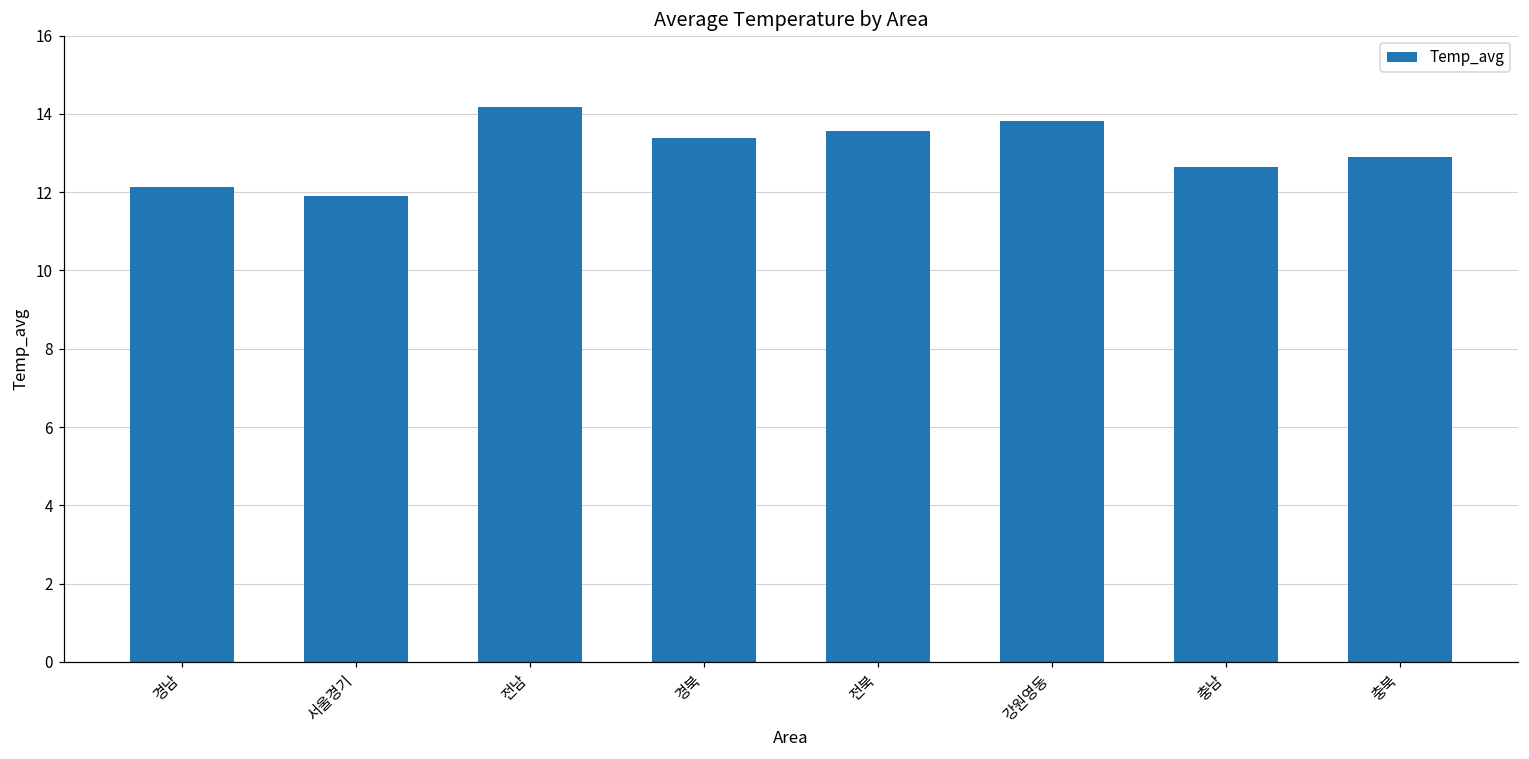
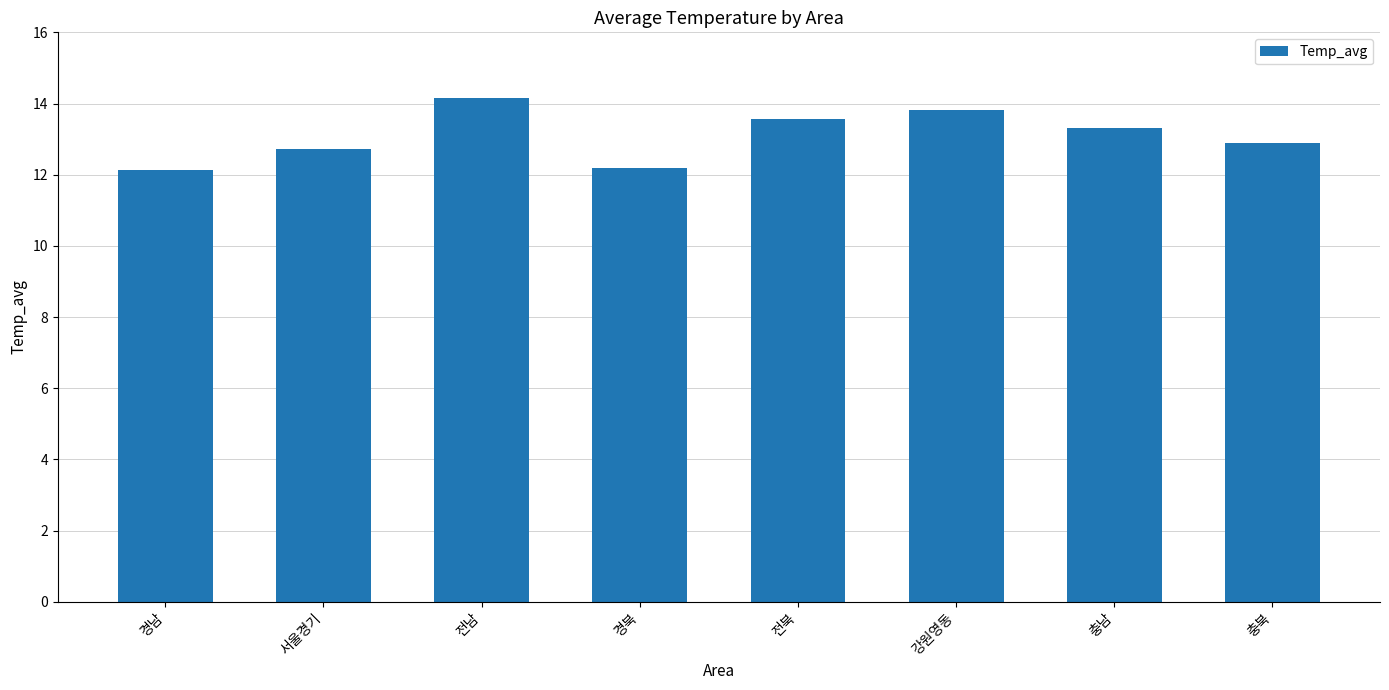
서울경기: 11.9 -> 12.7
경북: 13.4 -> 12.2
충남: 12.6 -> 13.3
